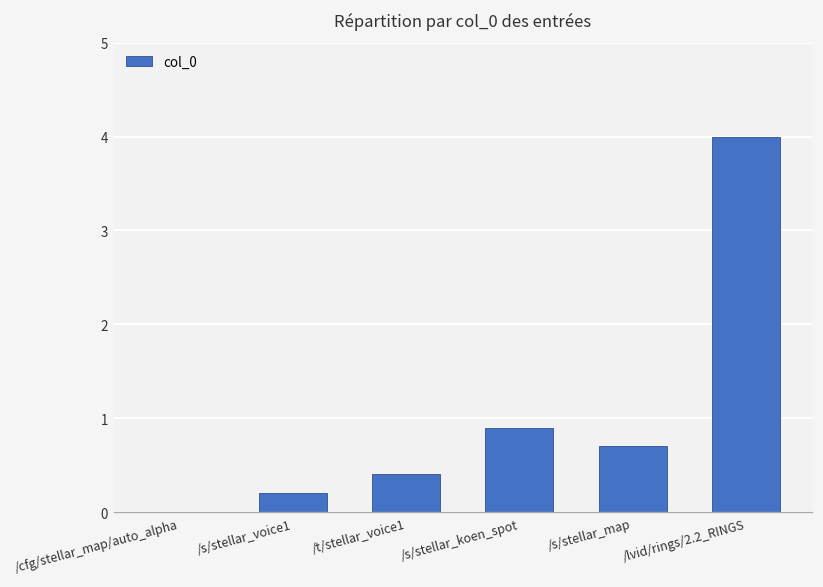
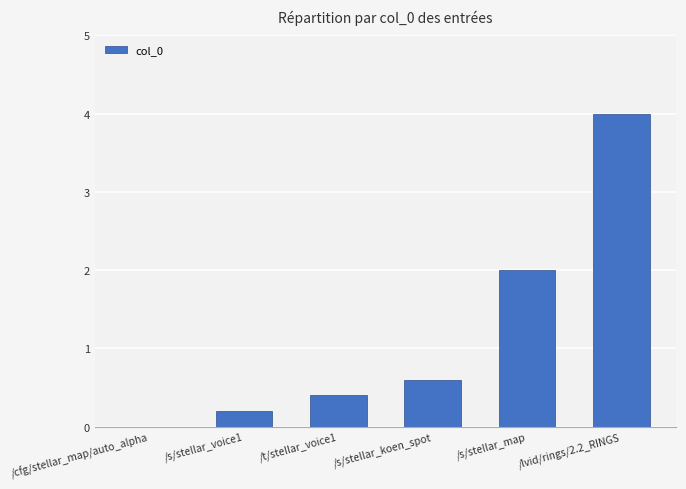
/s/stellar_koen_spot: 0.9 -> 0.6
/s/stellar_map: 0.7 -> 2.0
